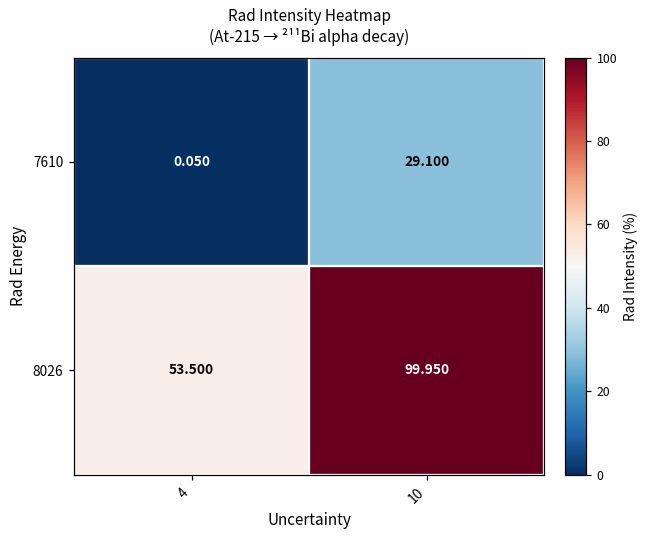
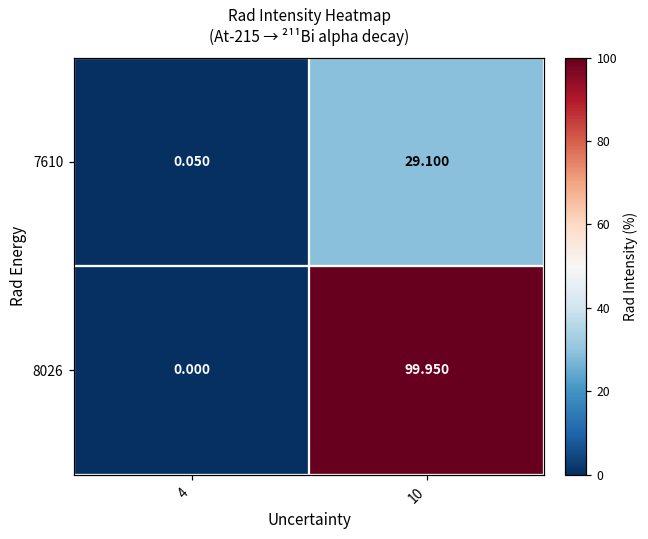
8026, 4: 53.500 -> 0.000
